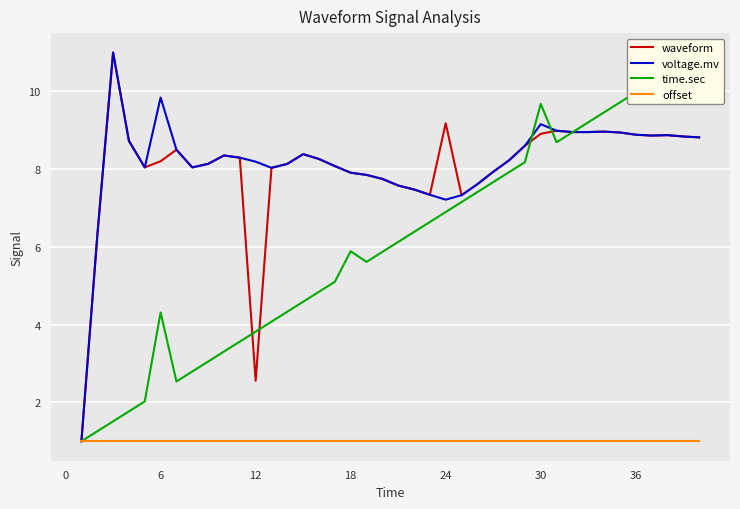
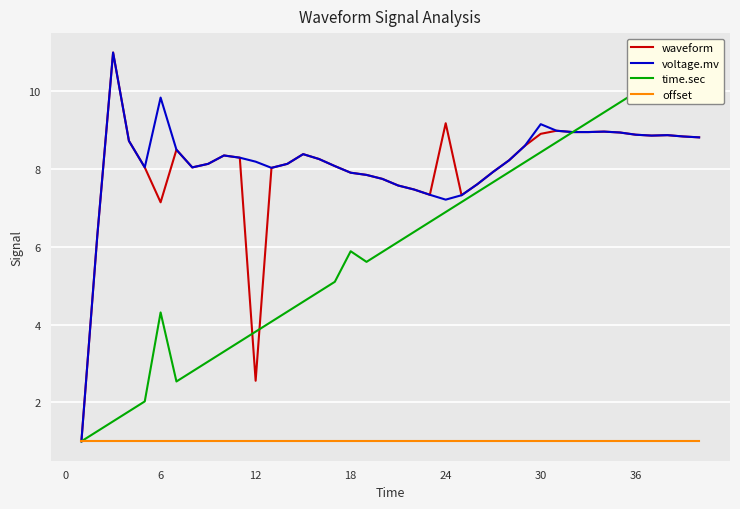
waveform, 6: 8.2 -> 7.1
time.sec, 30: 9.7 -> 8.4
